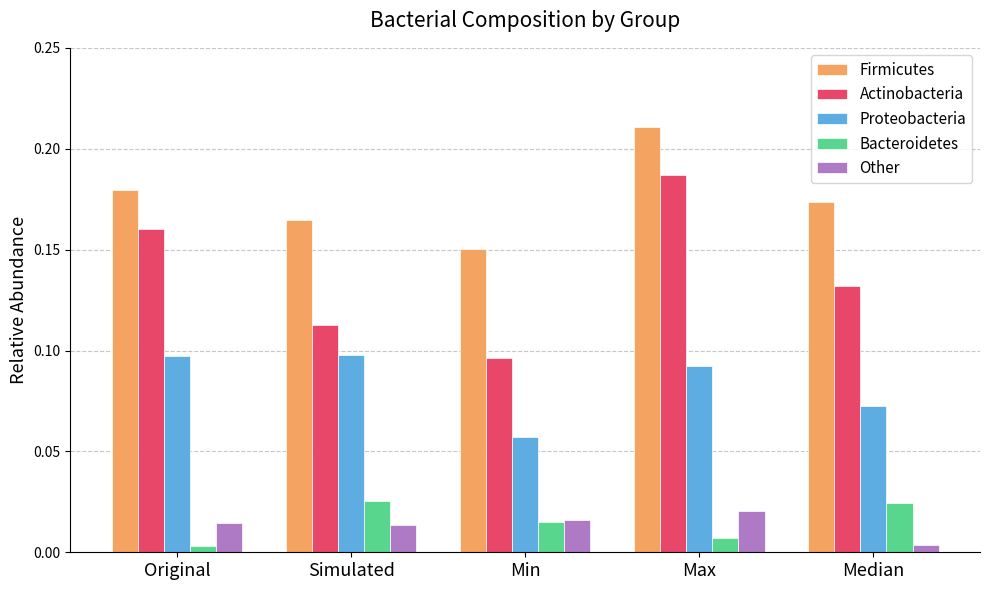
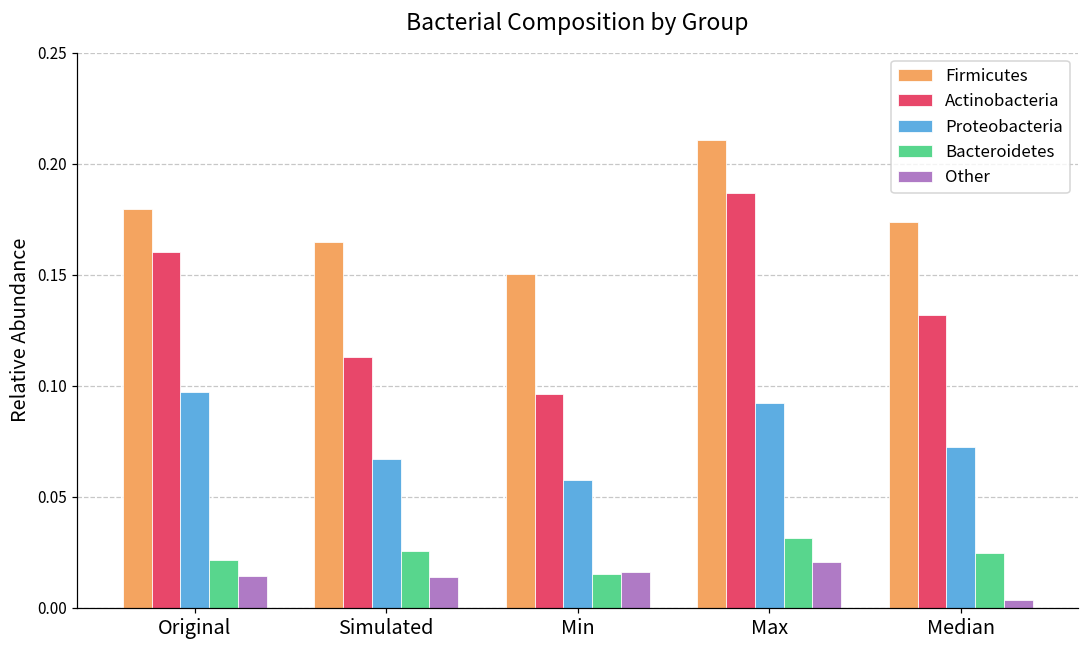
Bacteroidetes, Original: 0.003 -> 0.022
Proteobacteria, Simulated: 0.098 -> 0.067
Bacteroidetes, Max: 0.007 -> 0.031
